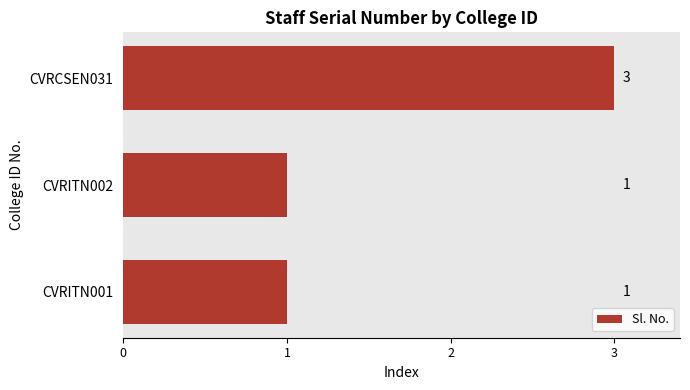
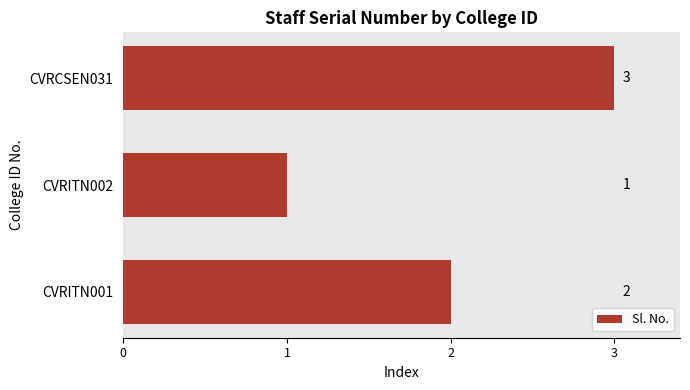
Sl. No., CVRITN001: 1 -> 2
